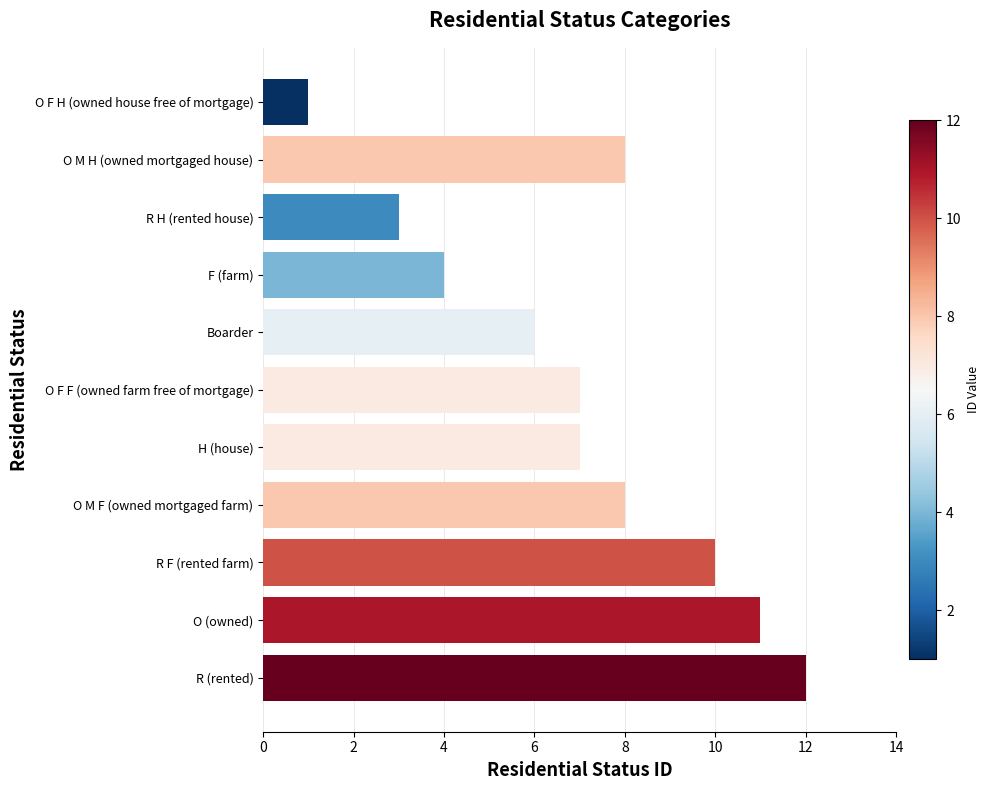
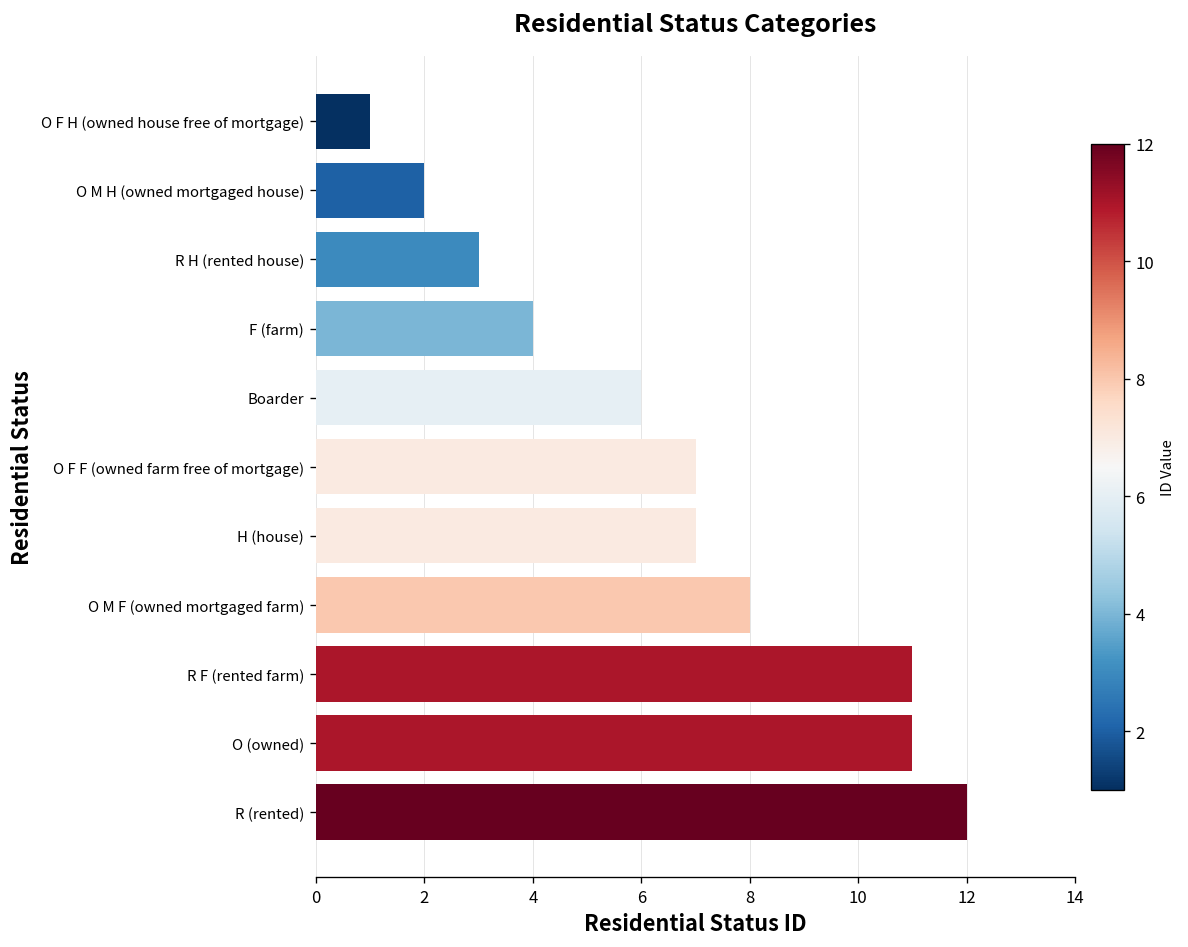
O M H (owned mortgaged house): 8 -> 2
R F (rented farm): 10 -> 11
